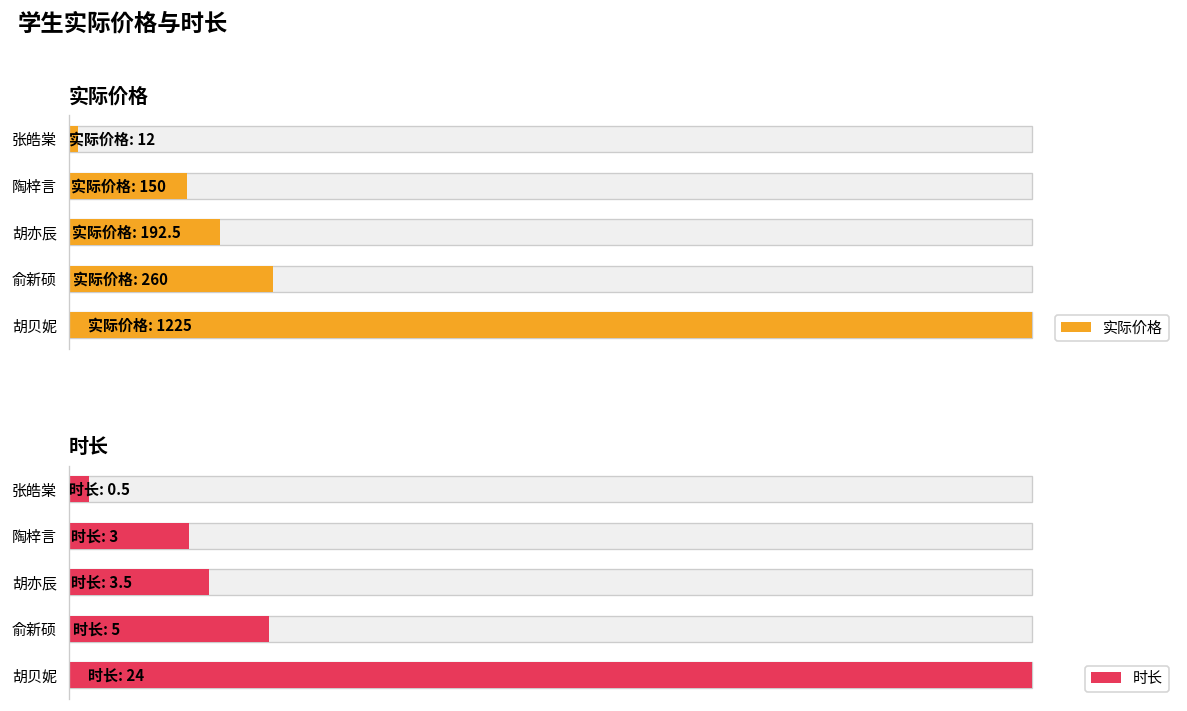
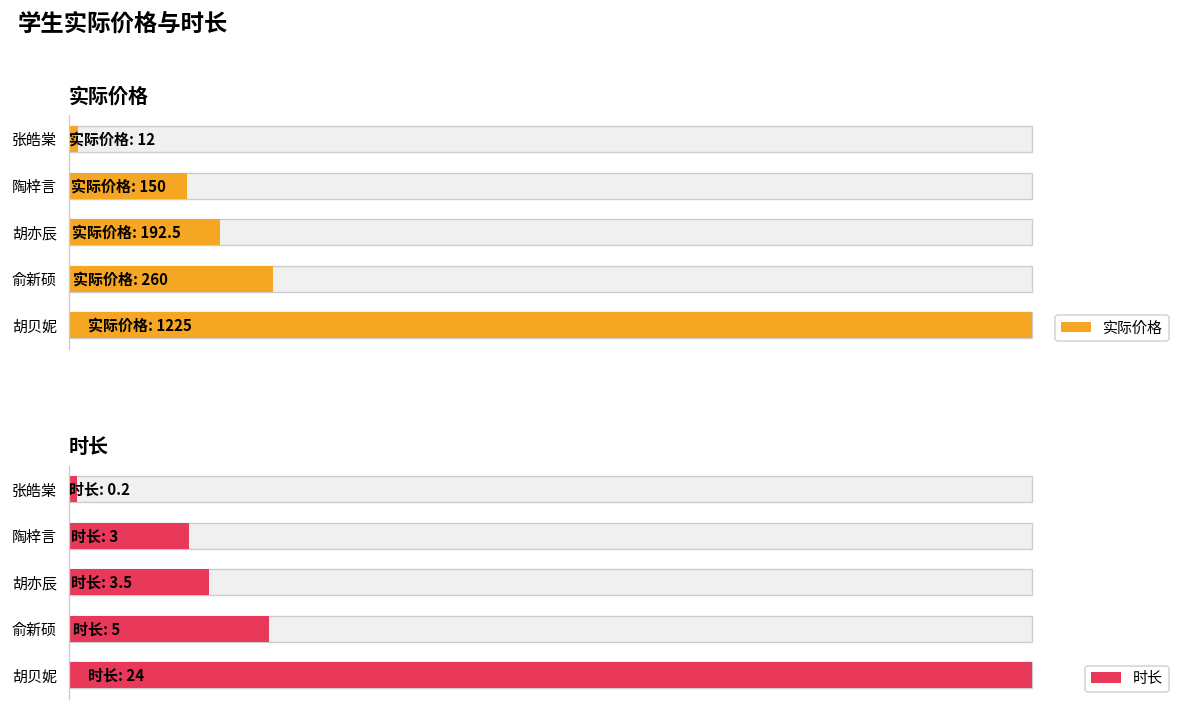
时长, 时长, 张皓棠: 0.5 -> 0.2
